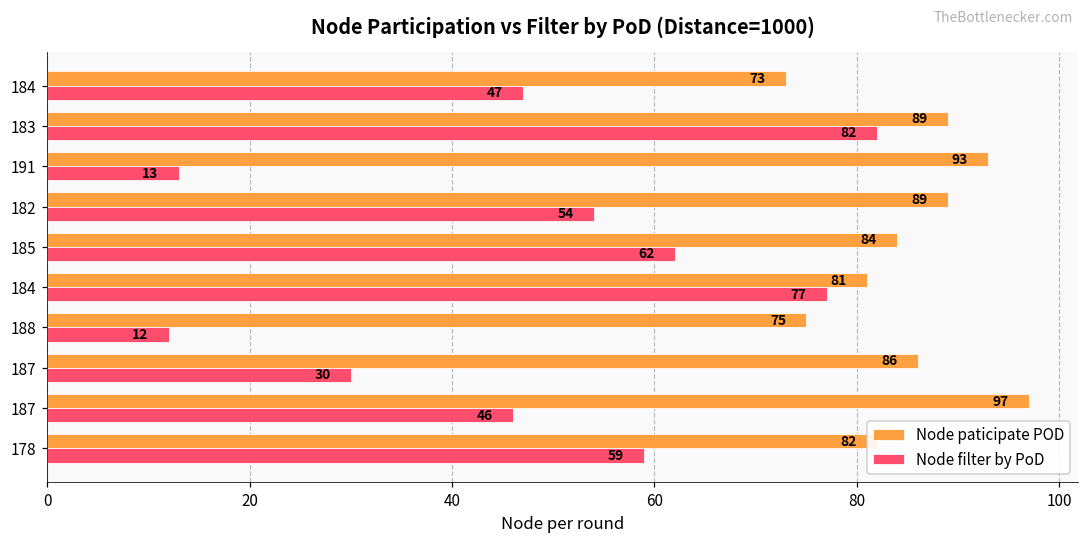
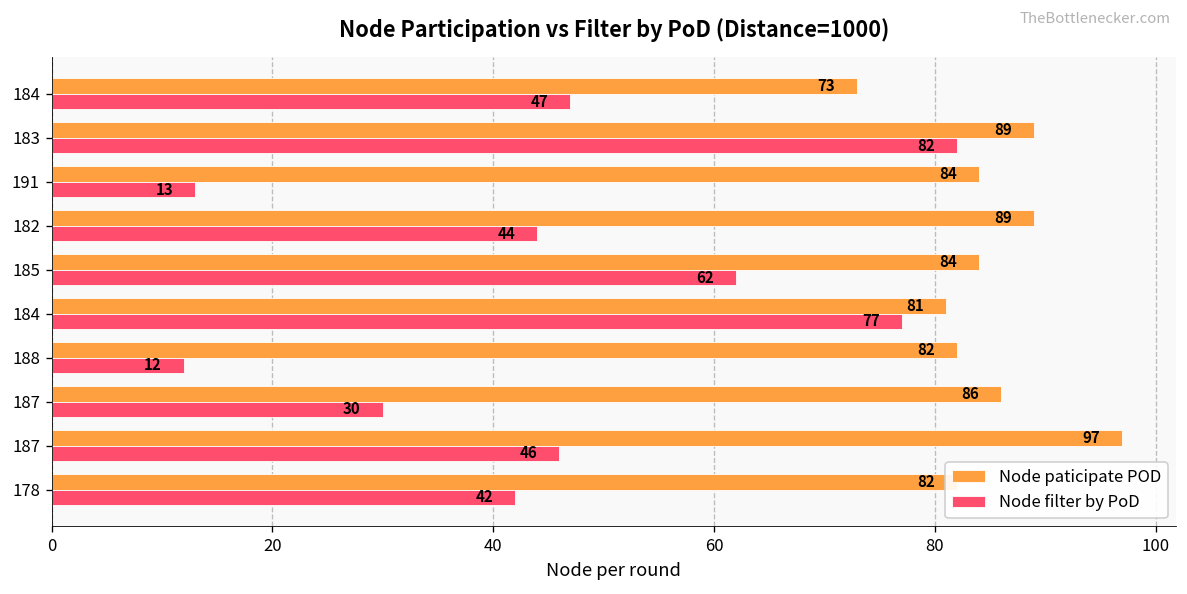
Node paticipate POD, 191: 93 -> 84
Node filter by PoD, 182: 54 -> 44
Node paticipate POD, 188: 75 -> 82
Node filter by PoD, 178: 59 -> 42
